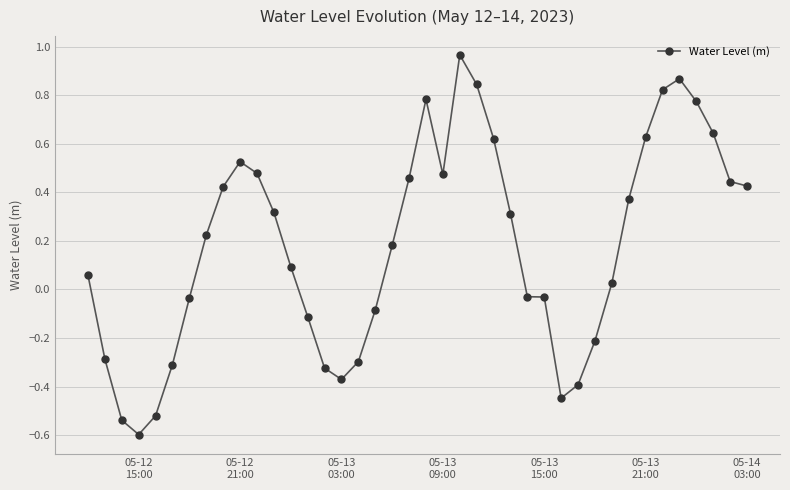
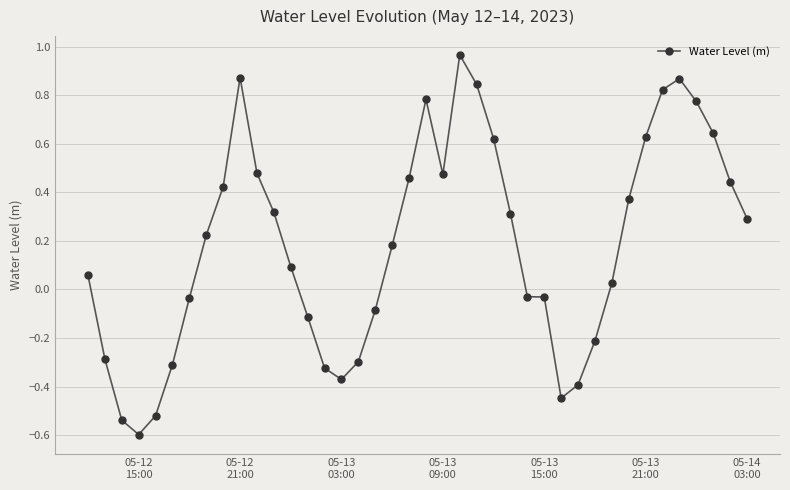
05-12 21:00: 0.53 -> 0.87
05-14 03:00: 0.43 -> 0.29
